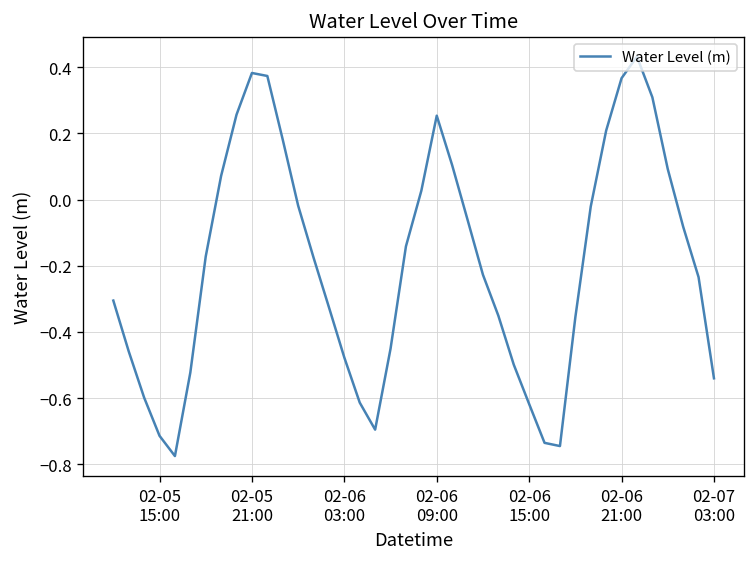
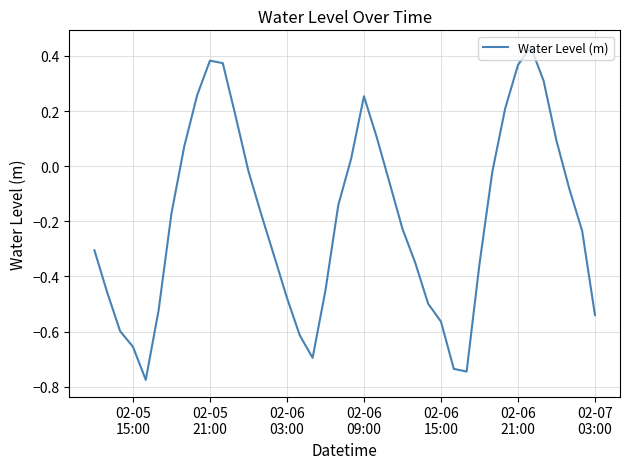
02-05 15:00: -0.71 -> -0.66
02-06 15:00: -0.62 -> -0.56
